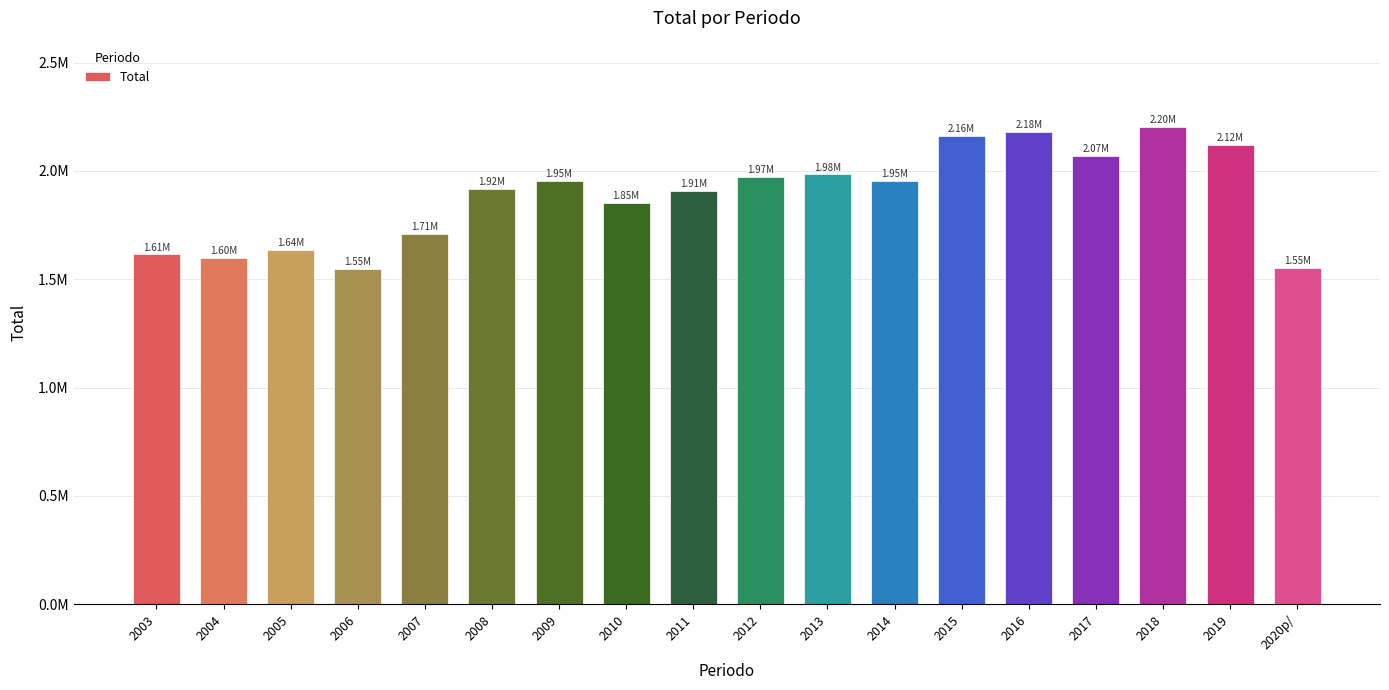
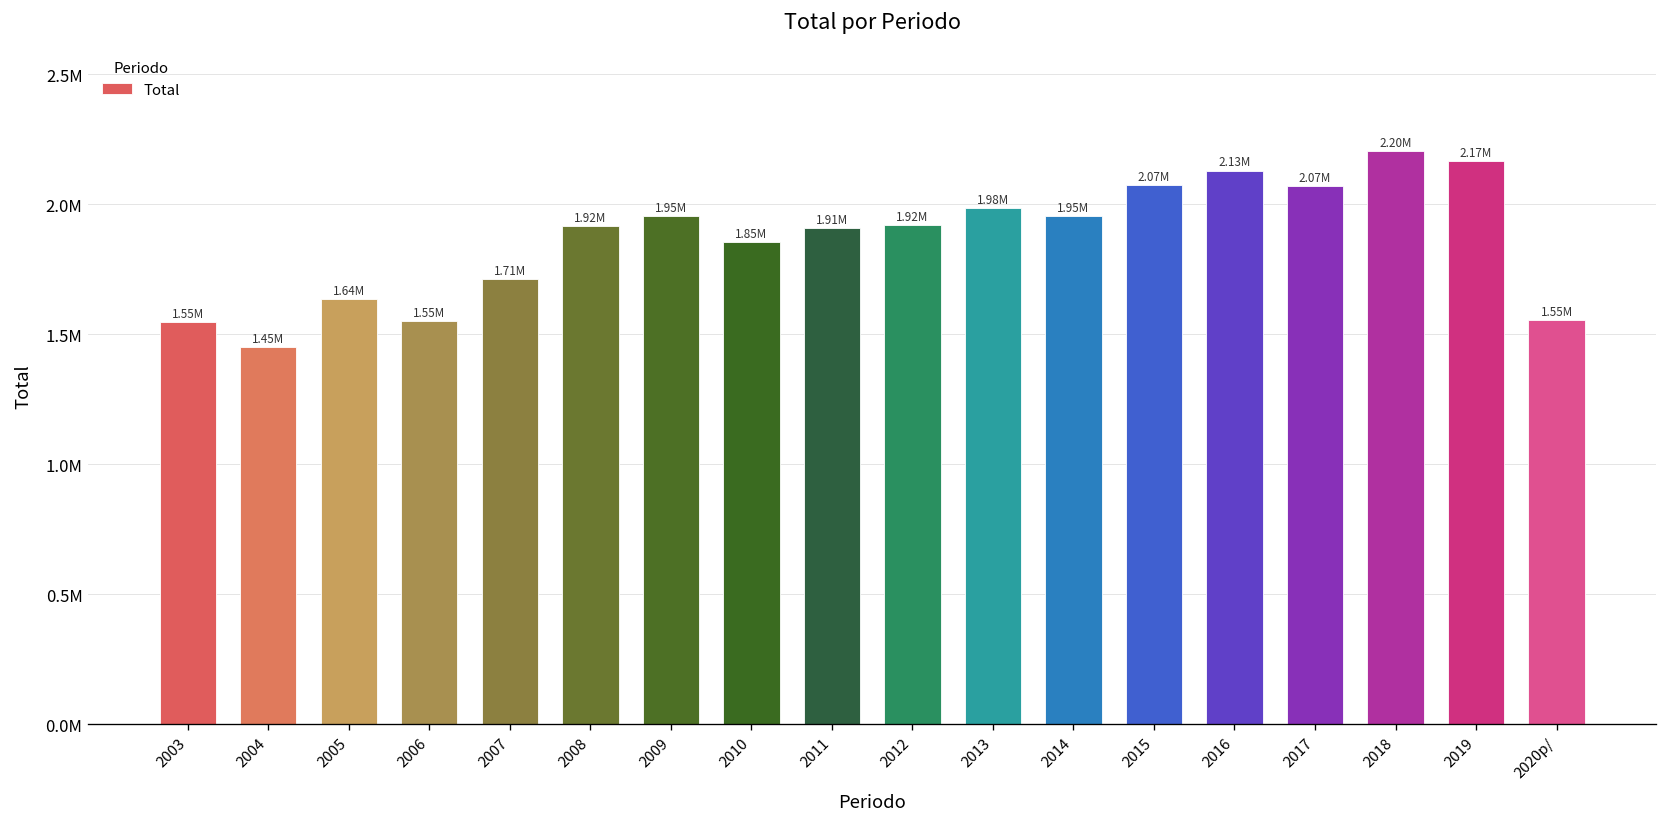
2003: 1.61M -> 1.55M
2004: 1.60M -> 1.45M
2012: 1.97M -> 1.92M
2015: 2.16M -> 2.07M
2016: 2.18M -> 2.13M
2019: 2.12M -> 2.17M
